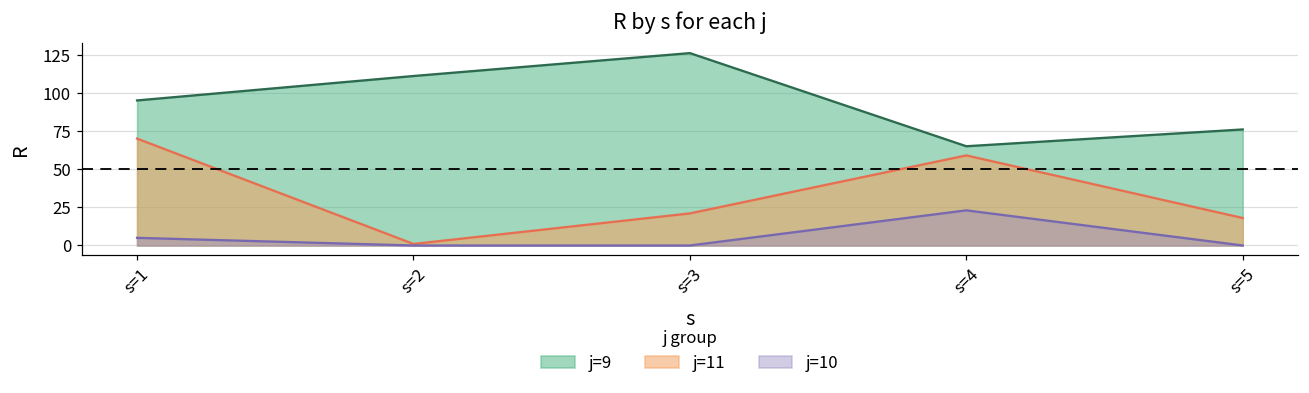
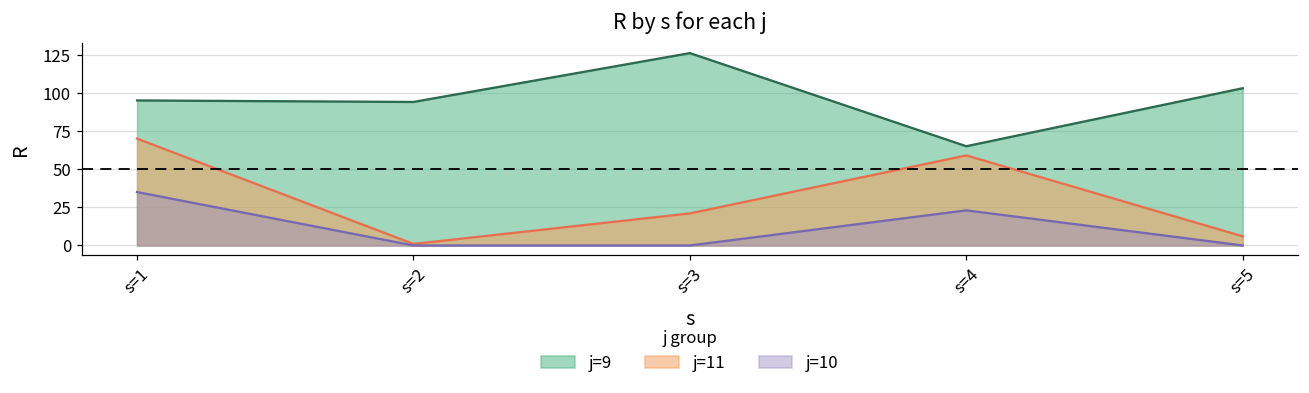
j=10, s=1: 5 -> 35
j=9, s=2: 111 -> 94
j=9, s=5: 76 -> 103
j=11, s=5: 18 -> 6
